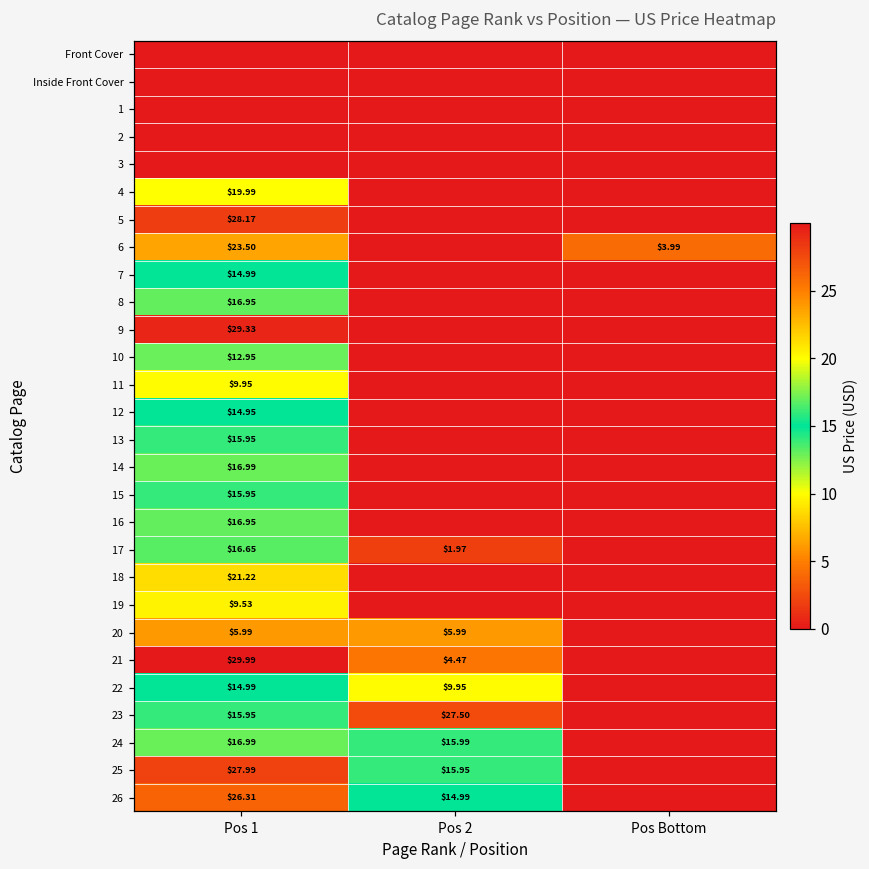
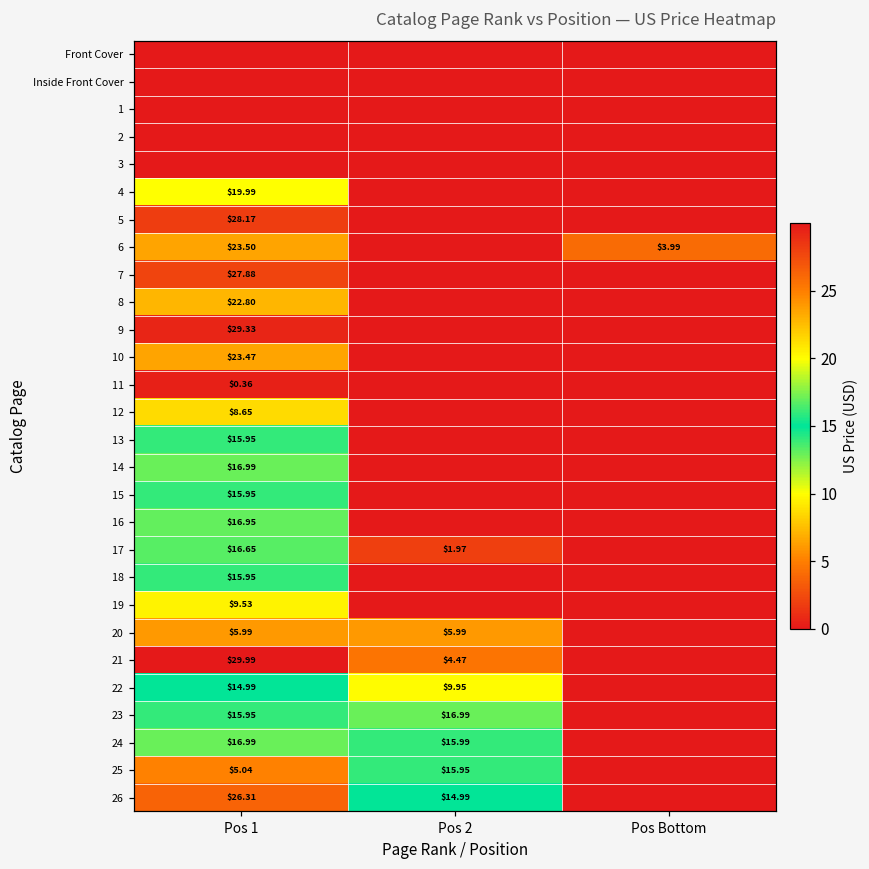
7, Pos 1: $14.99 -> $27.88
8, Pos 1: $16.95 -> $22.80
10, Pos 1: $12.95 -> $23.47
11, Pos 1: $9.95 -> $0.36
12, Pos 1: $14.95 -> $8.65
18, Pos 1: $21.22 -> $15.95
23, Pos 2: $27.50 -> $16.99
25, Pos 1: $27.99 -> $5.04
